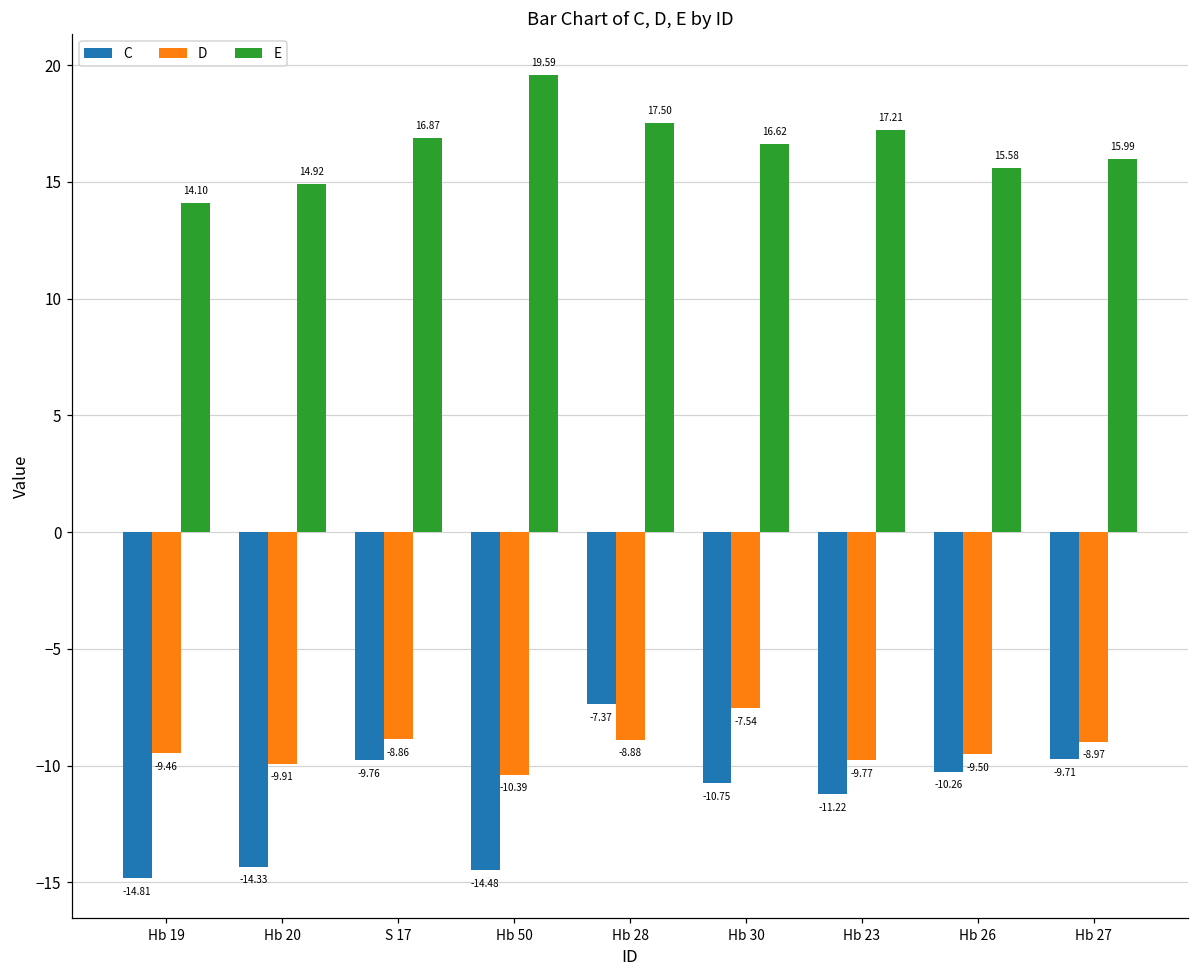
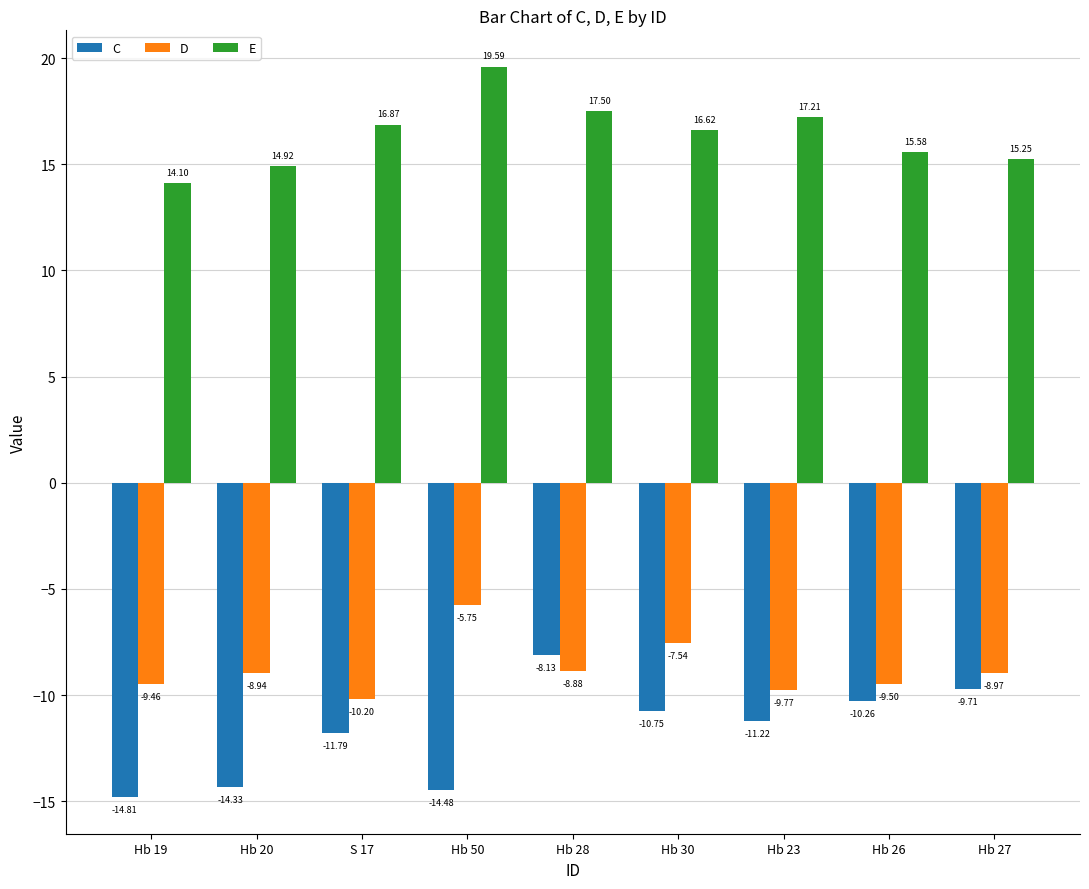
D, Hb 20: -9.91 -> -8.94
C, S 17: -9.76 -> -11.79
D, S 17: -8.86 -> -10.20
D, Hb 50: -10.39 -> -5.75
C, Hb 28: -7.37 -> -8.13
E, Hb 27: 15.99 -> 15.25
